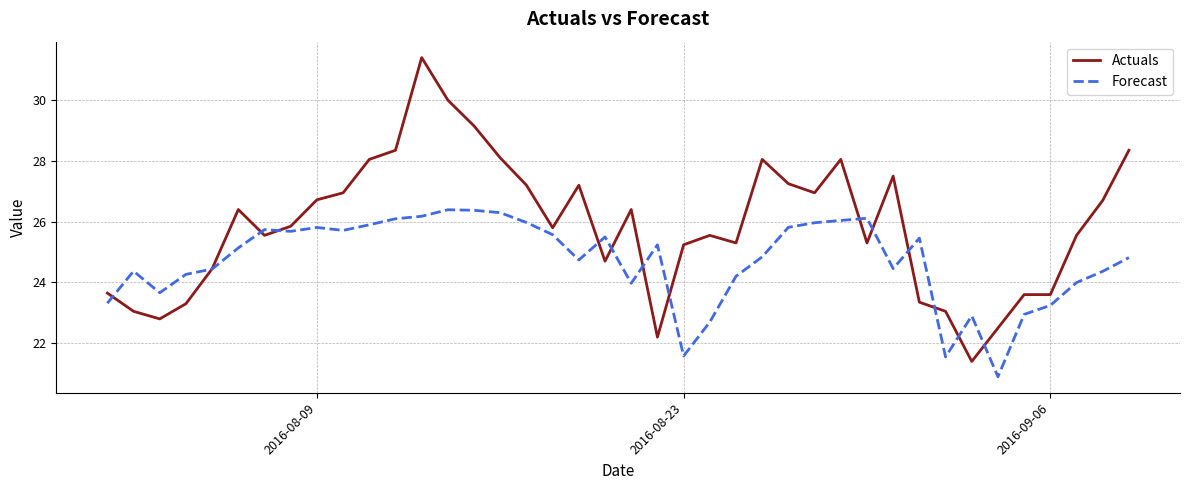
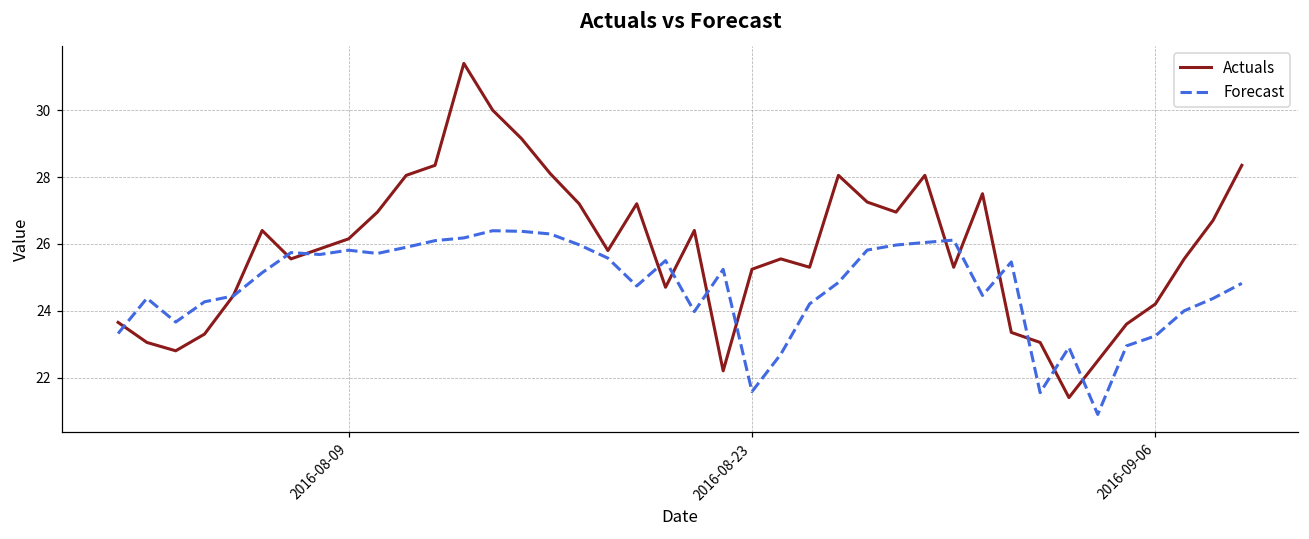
Actuals, 2016-08-09: 26.7 -> 26.2
Actuals, 2016-09-06: 23.6 -> 24.2
